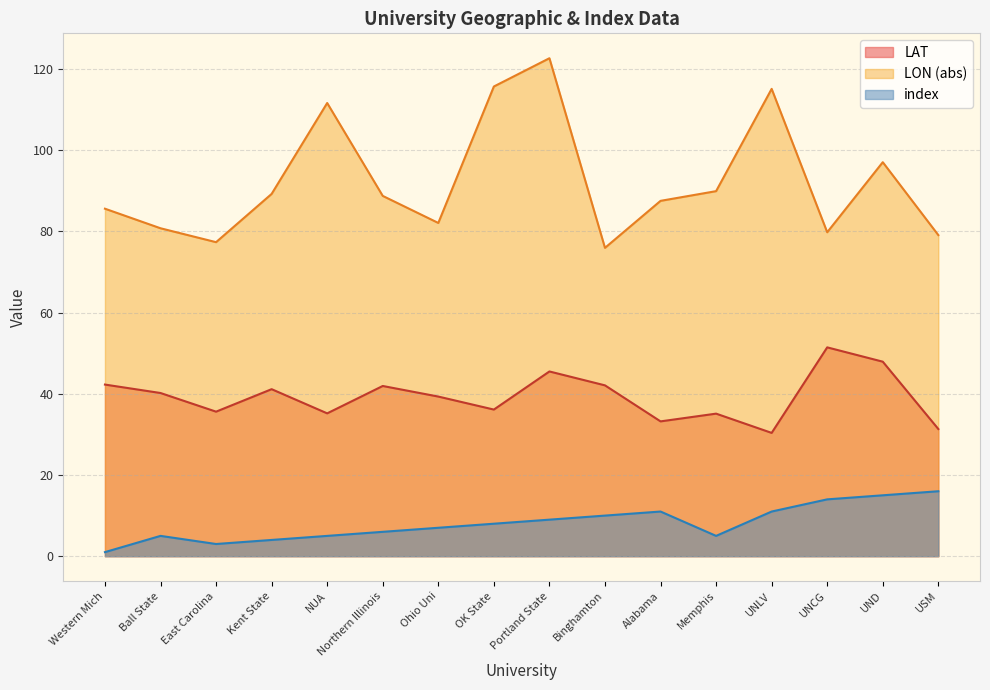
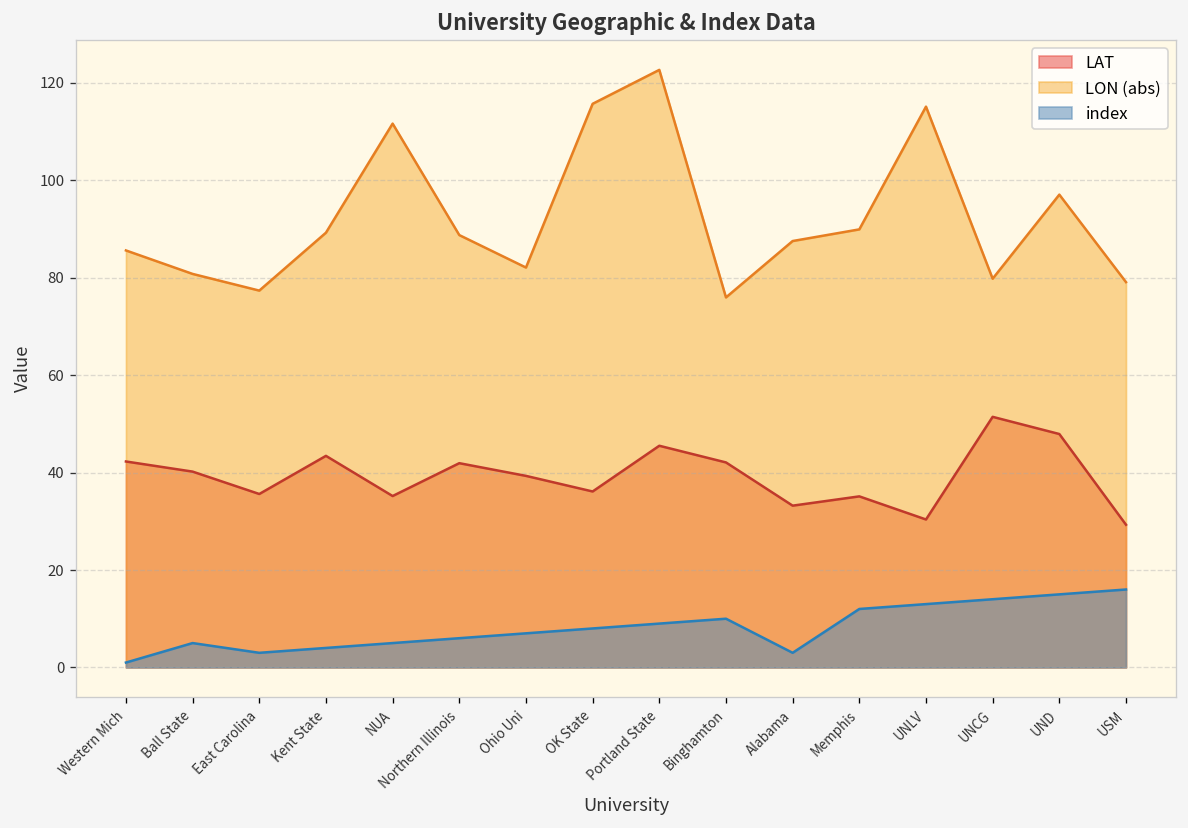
LAT, Kent State: 41 -> 43
index, Alabama: 11 -> 3
index, Memphis: 5 -> 12
index, UNLV: 11 -> 13
LAT, USM: 31 -> 29
